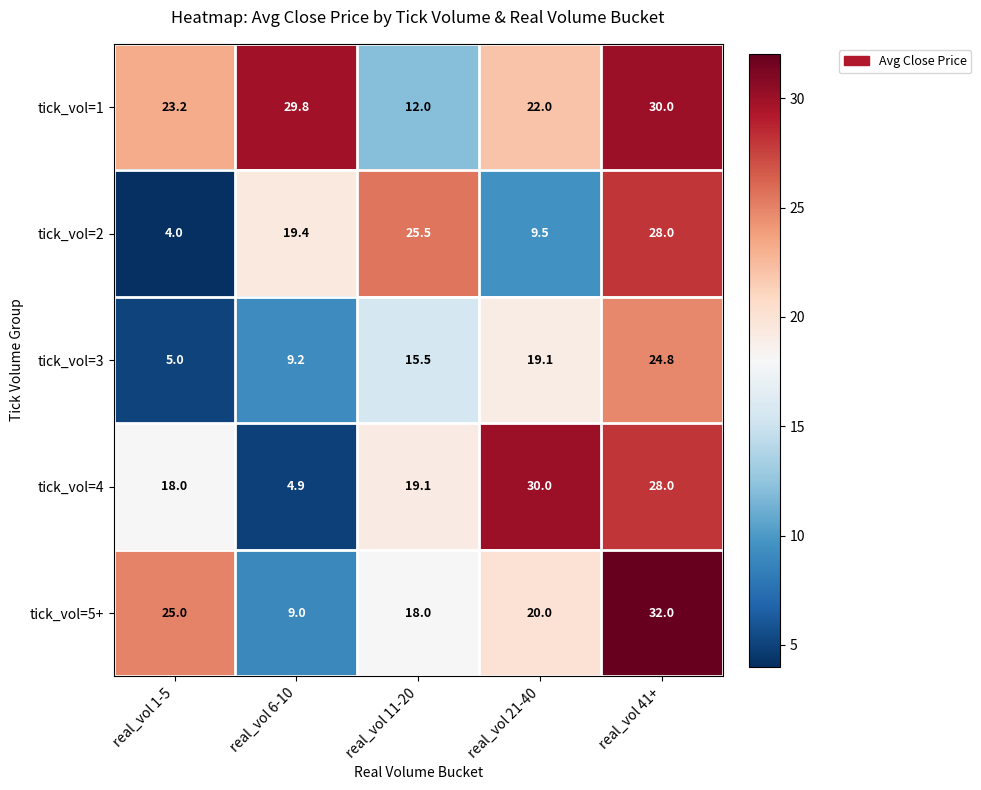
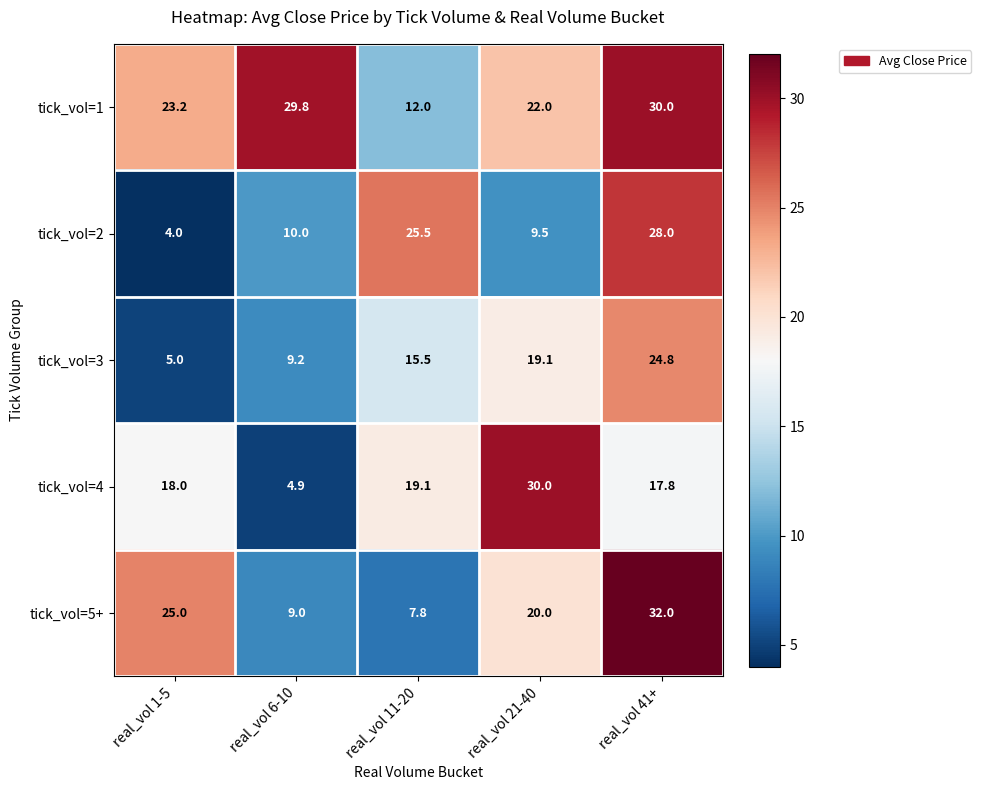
tick_vol=2, real_vol 6-10: 19.4 -> 10.0
tick_vol=4, real_vol 41+: 28.0 -> 17.8
tick_vol=5+, real_vol 11-20: 18.0 -> 7.8
